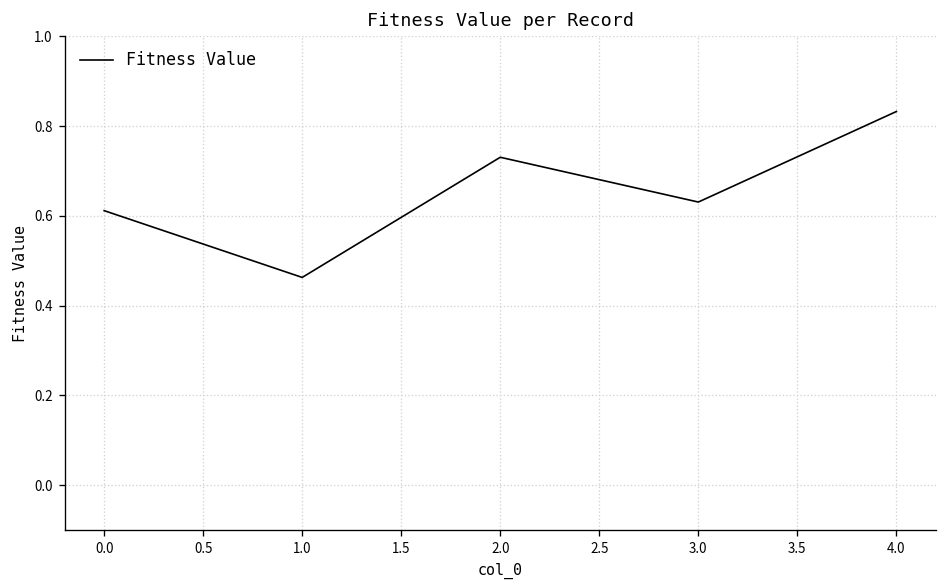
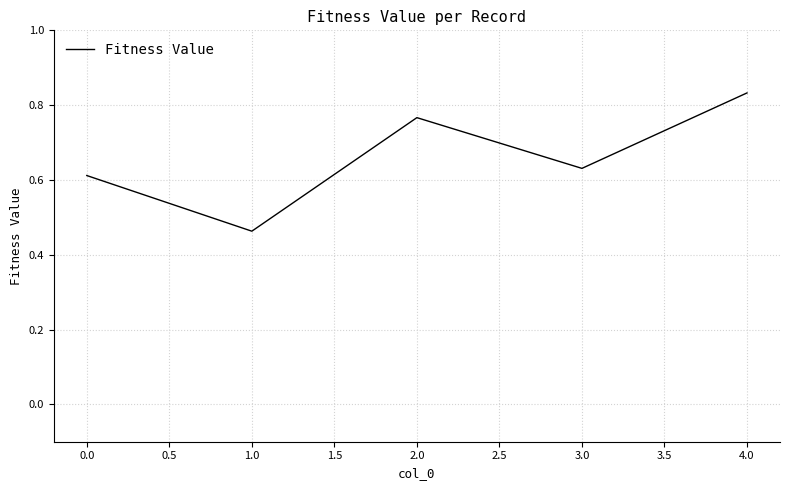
2.0: 0.73 -> 0.77
